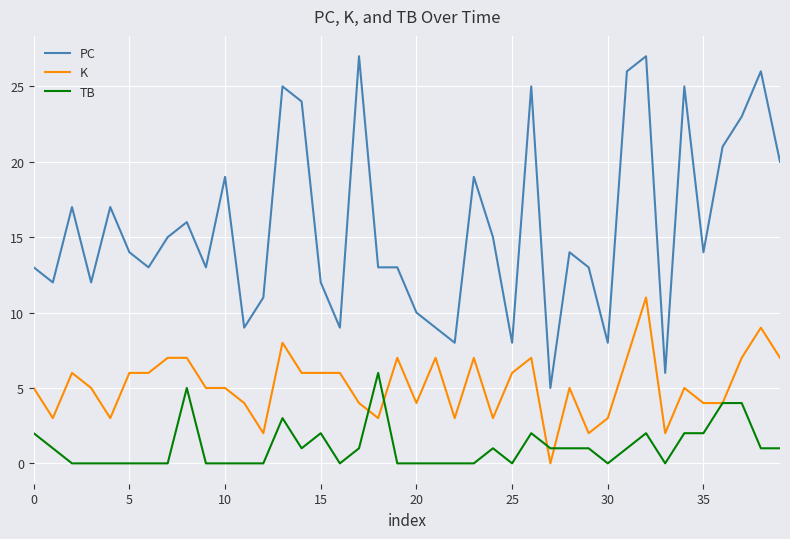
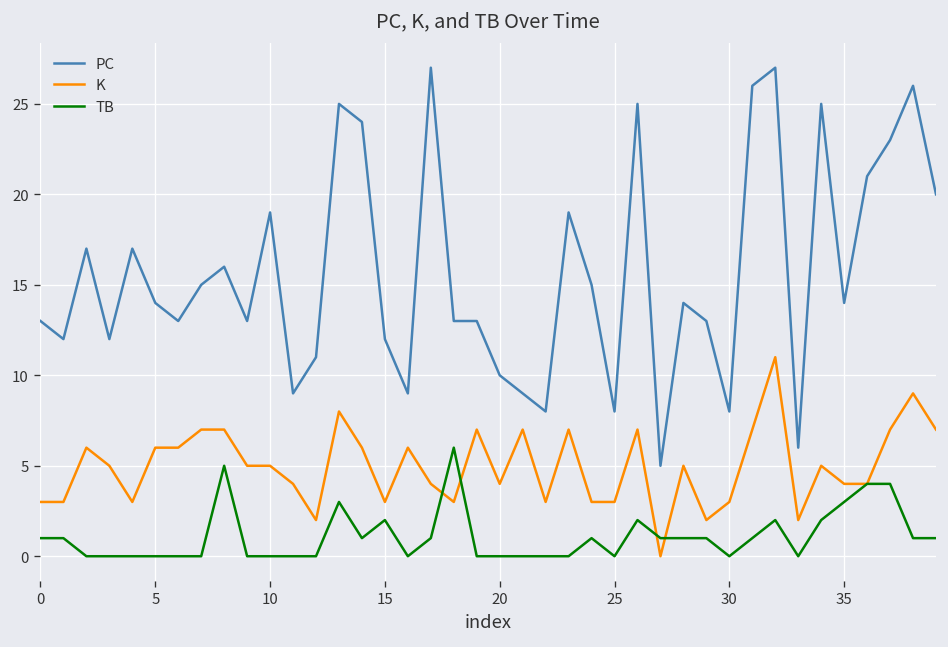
K, 0: 5 -> 3
TB, 0: 2 -> 1
K, 15: 6 -> 3
K, 25: 6 -> 3
TB, 35: 2 -> 3
